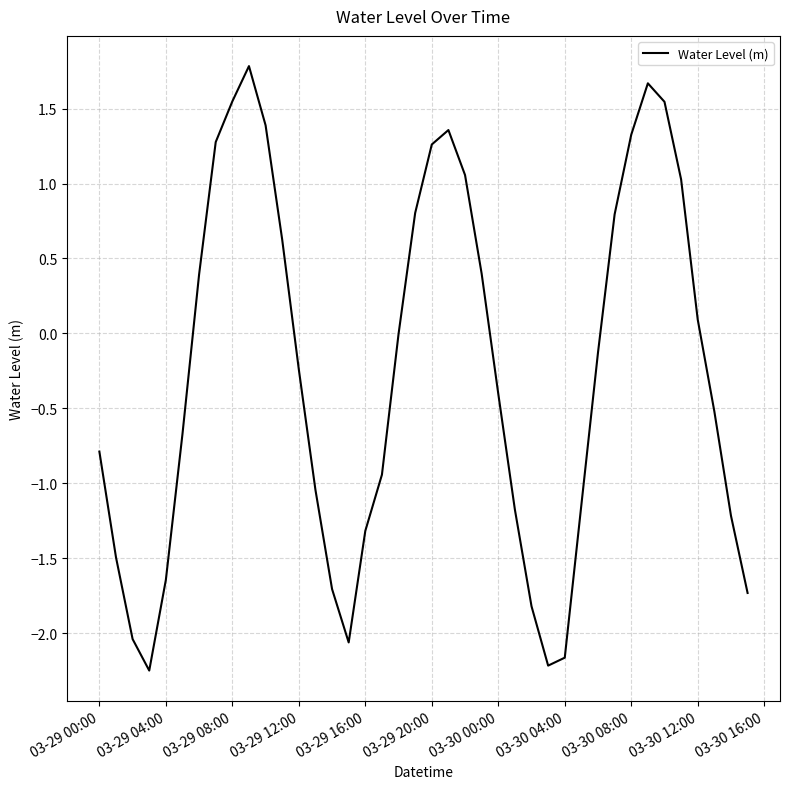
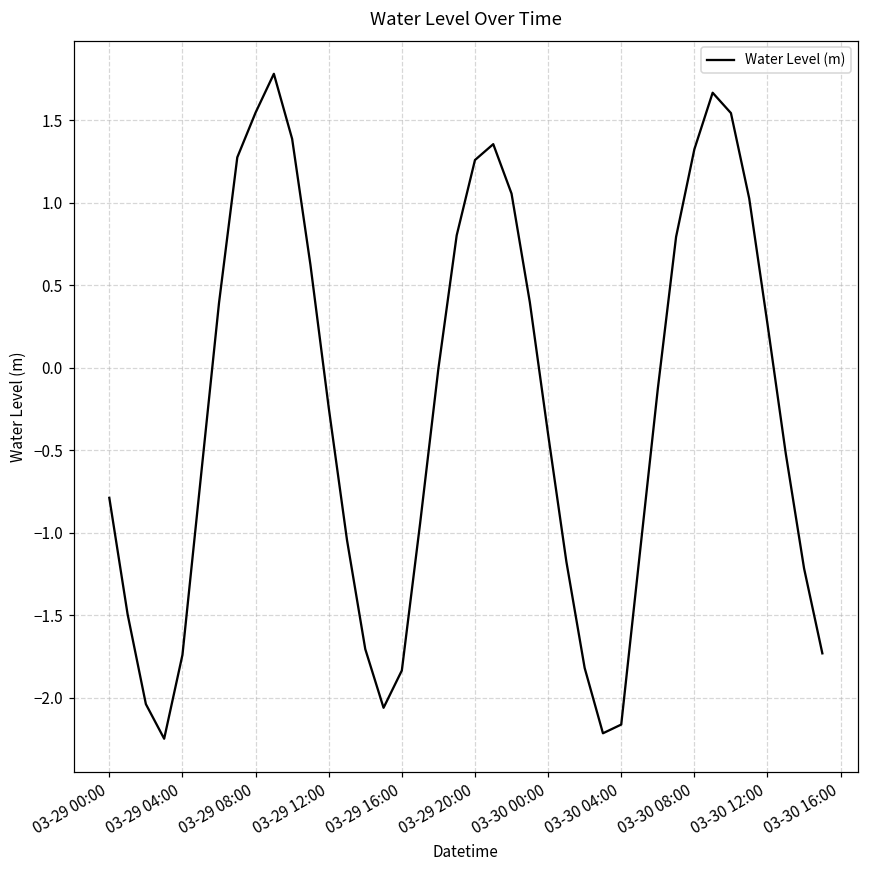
03-29 04:00: -1.64 -> -1.74
03-29 16:00: -1.32 -> -1.83
03-30 12:00: 0.09 -> 0.27
